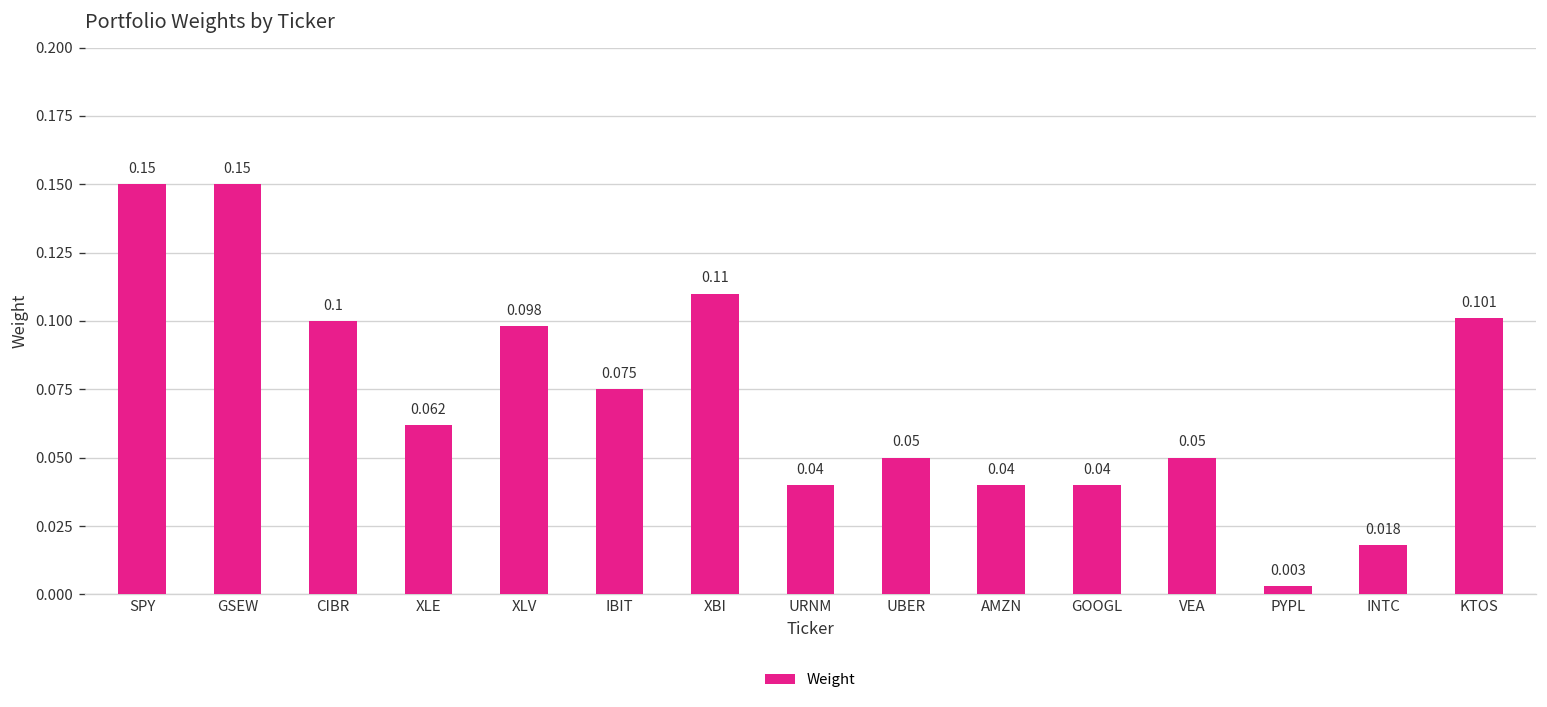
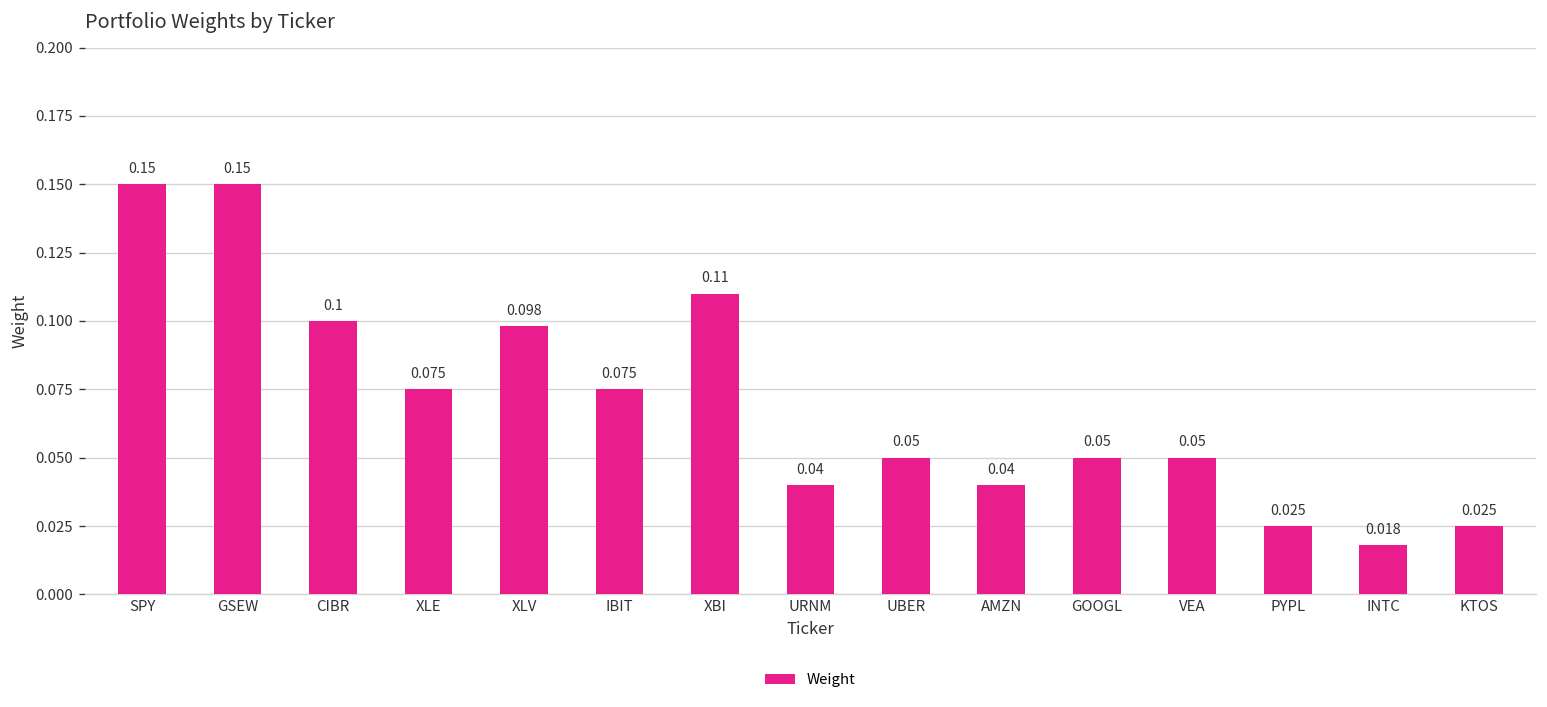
XLE: 0.062 -> 0.075
GOOGL: 0.04 -> 0.05
PYPL: 0.003 -> 0.025
KTOS: 0.101 -> 0.025
